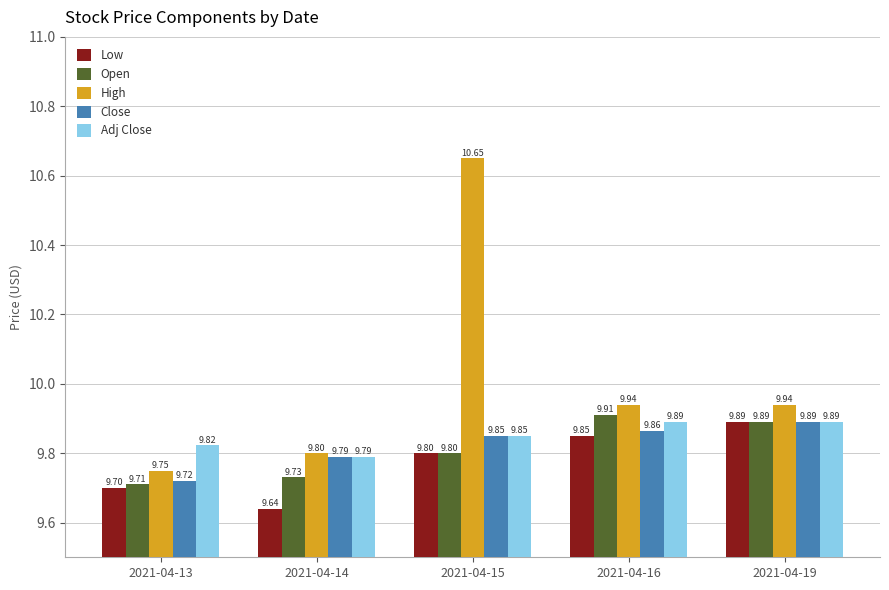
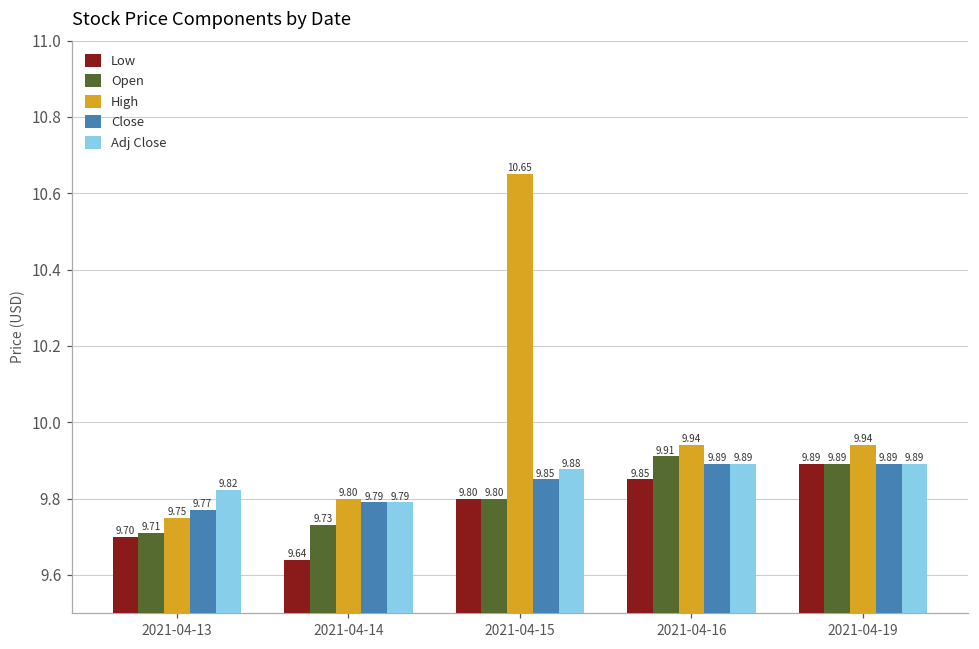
Close, 2021-04-13: 9.72 -> 9.77
Adj Close, 2021-04-15: 9.85 -> 9.88
Close, 2021-04-16: 9.86 -> 9.89
